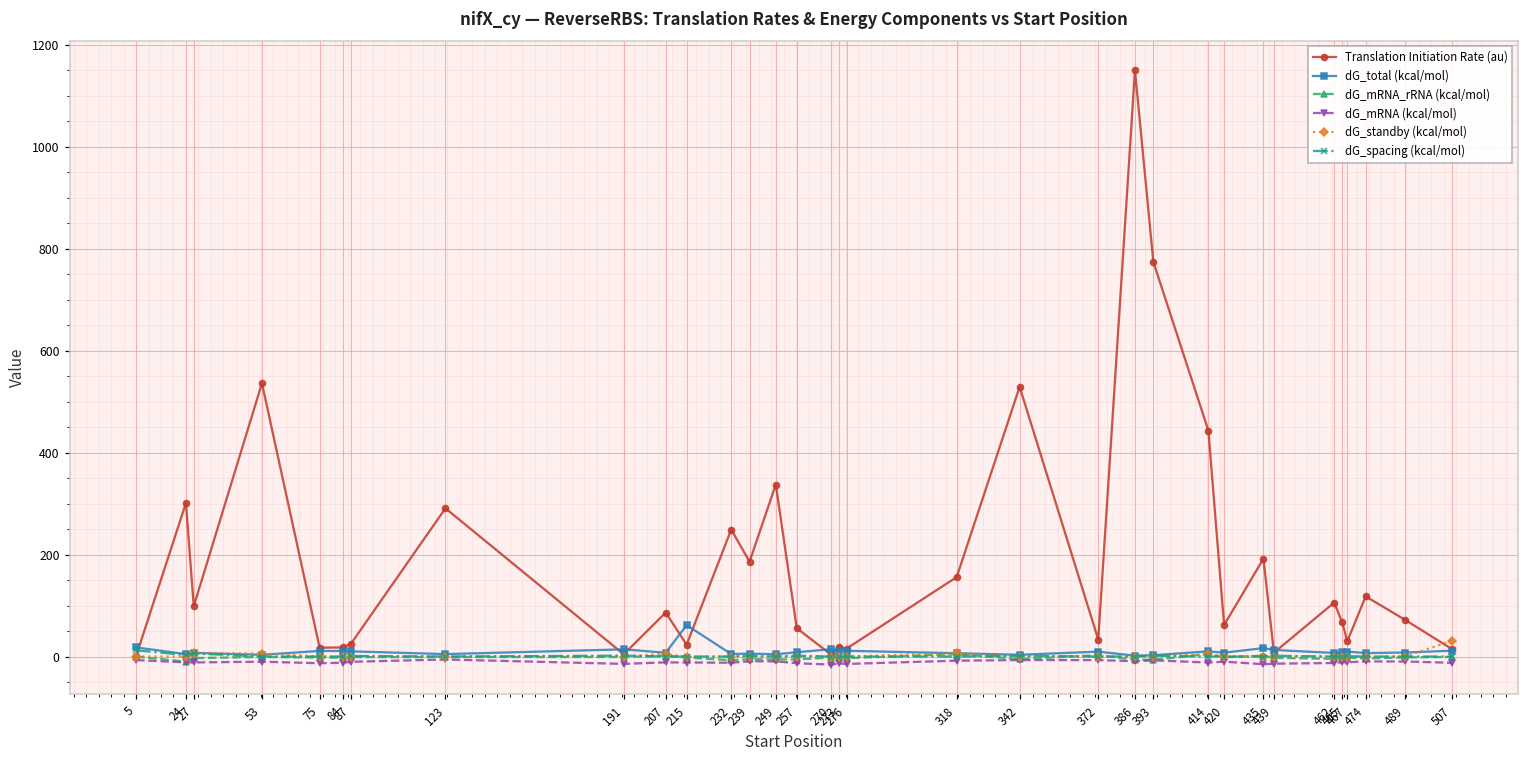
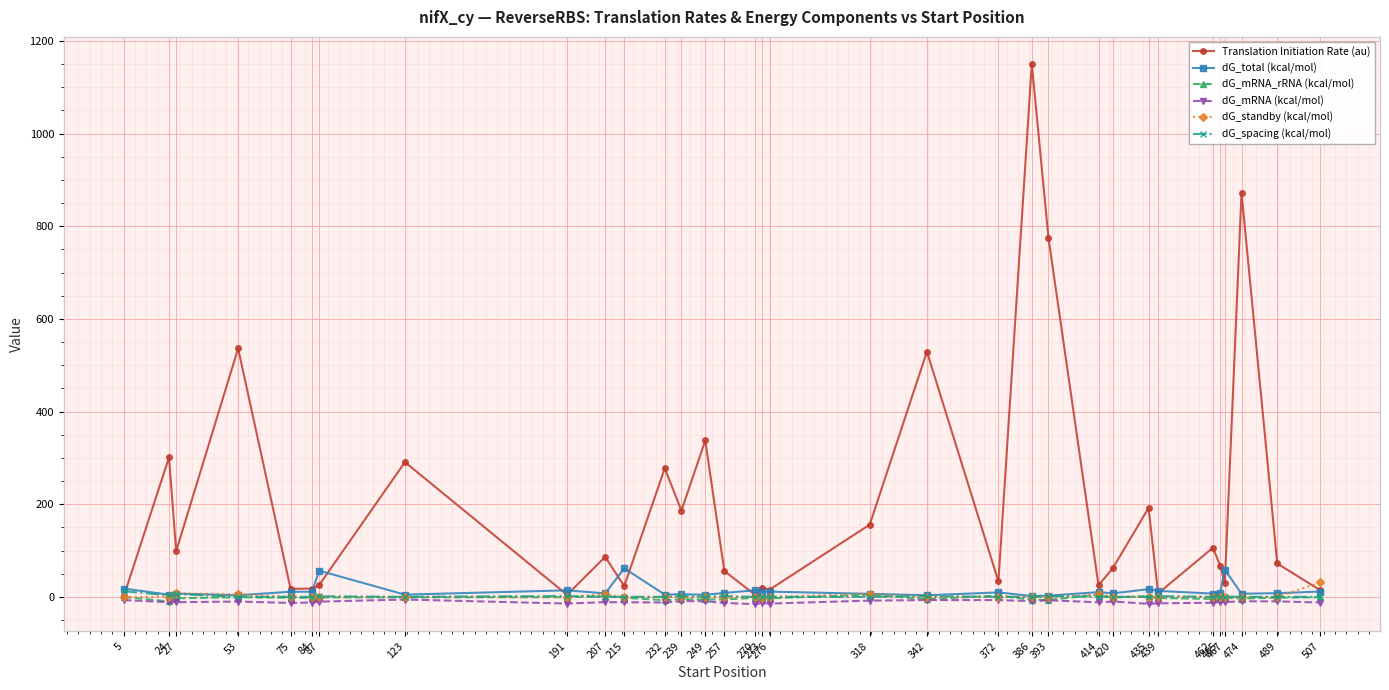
dG_total (kcal/mol), 87: 10 -> 60
Translation Initiation Rate (au), 232: 250 -> 280
Translation Initiation Rate (au), 414: 440 -> 30
dG_total (kcal/mol), 467: 10 -> 60
Translation Initiation Rate (au), 474: 120 -> 870
